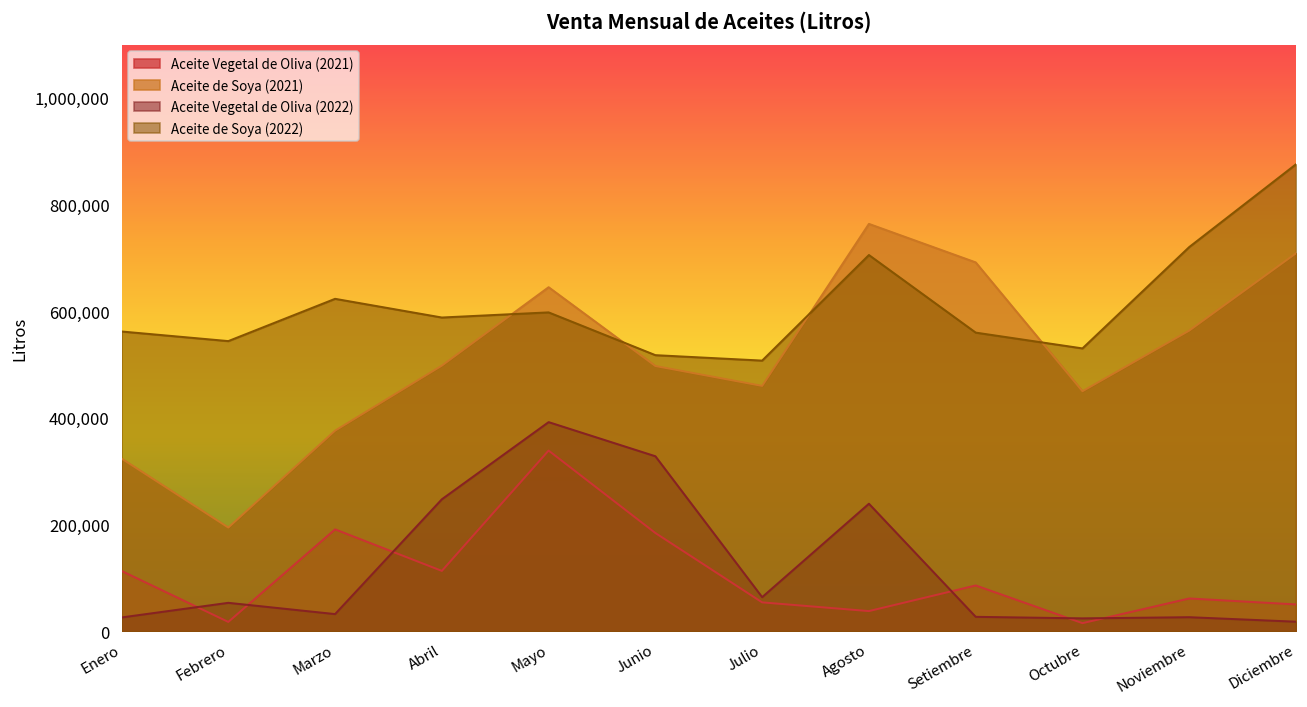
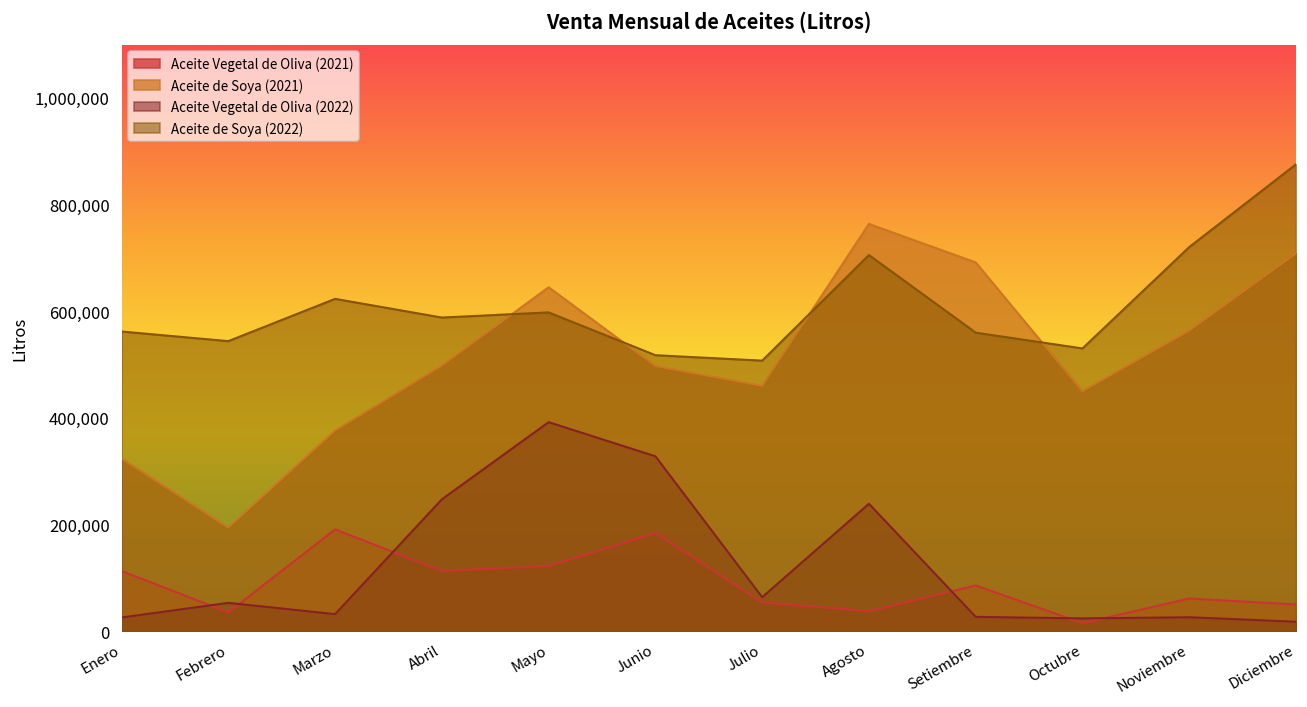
Aceite Vegetal de Oliva (2021), Febrero: 20,000 -> 40,000
Aceite Vegetal de Oliva (2021), Mayo: 340,000 -> 120,000
